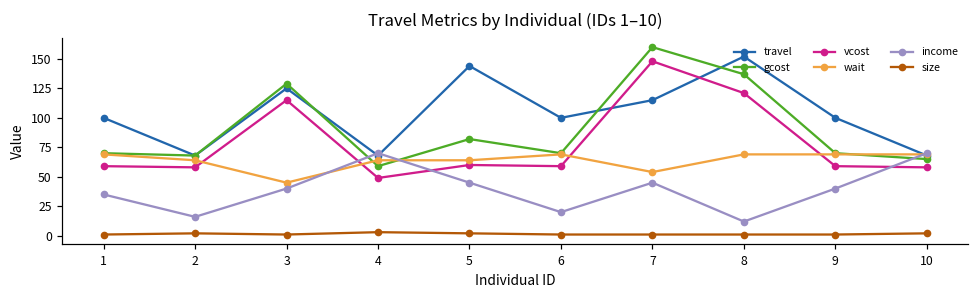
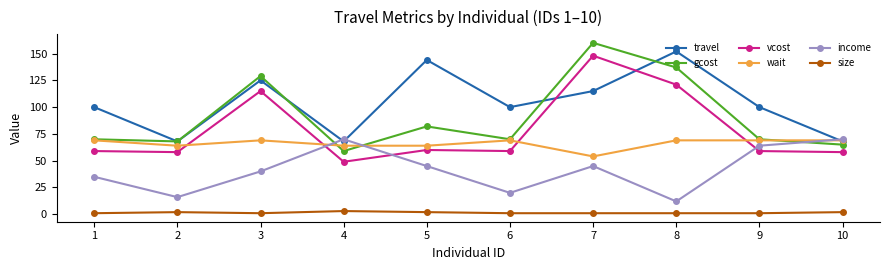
wait, 3: 45 -> 69
income, 9: 40 -> 64
